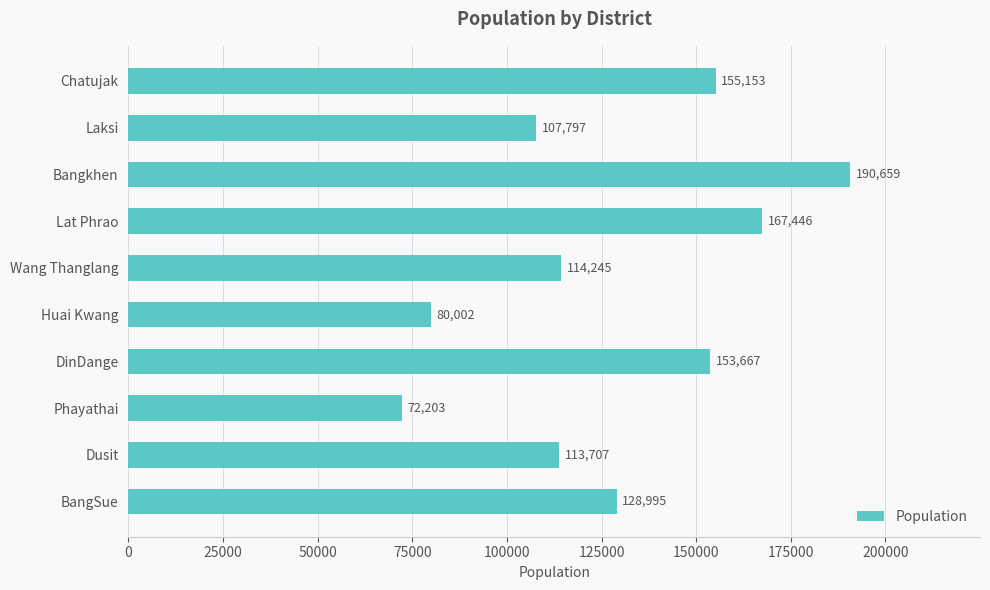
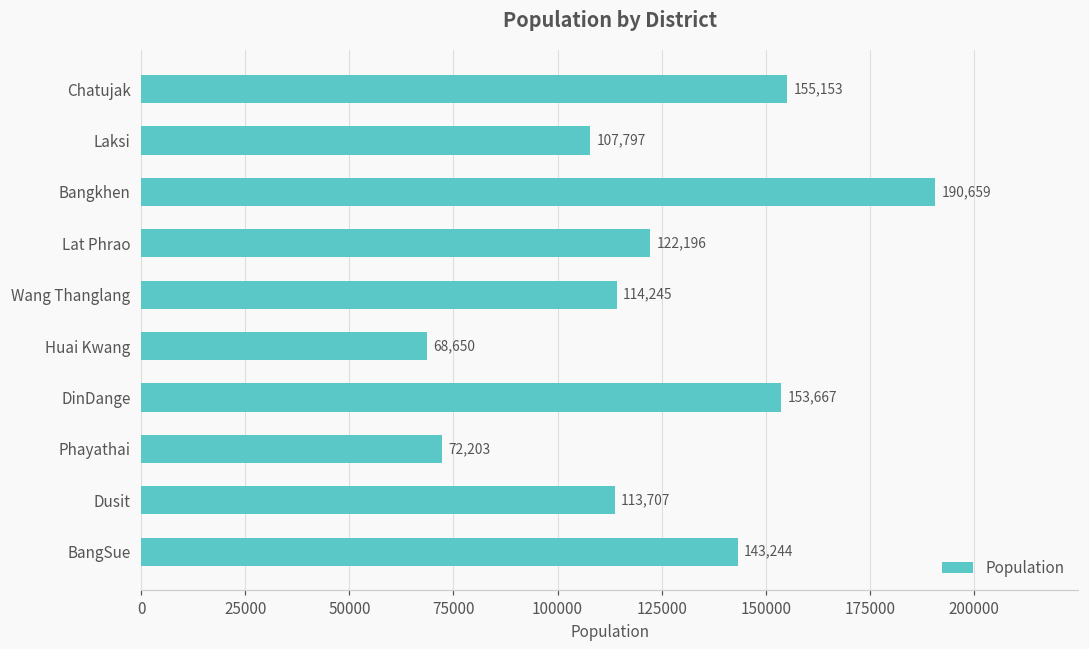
Lat Phrao: 167,446 -> 122,196
Huai Kwang: 80,002 -> 68,650
BangSue: 128,995 -> 143,244
